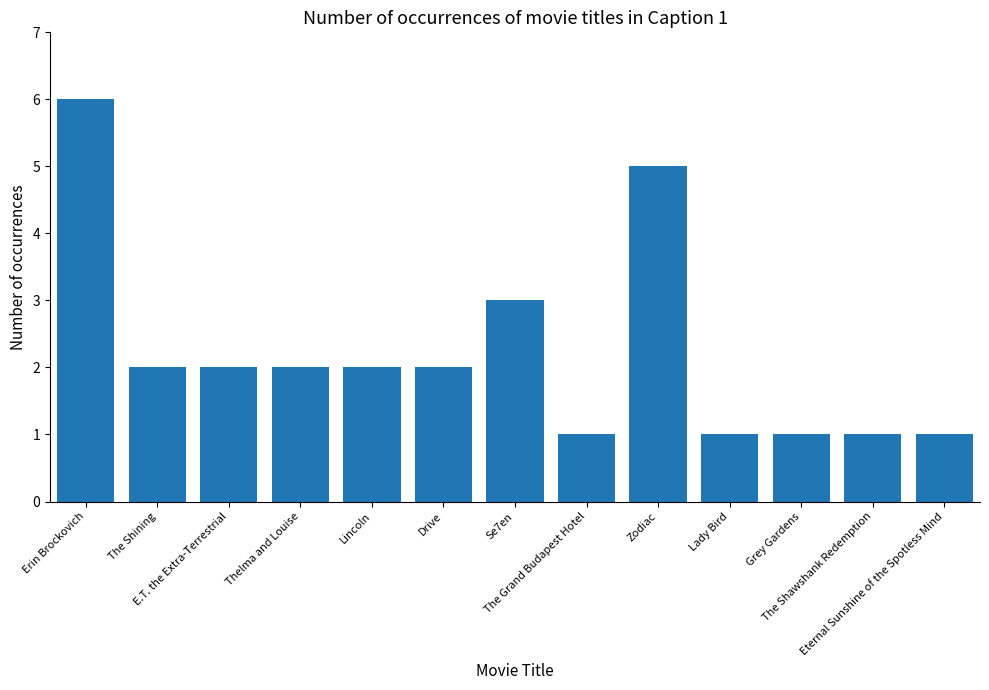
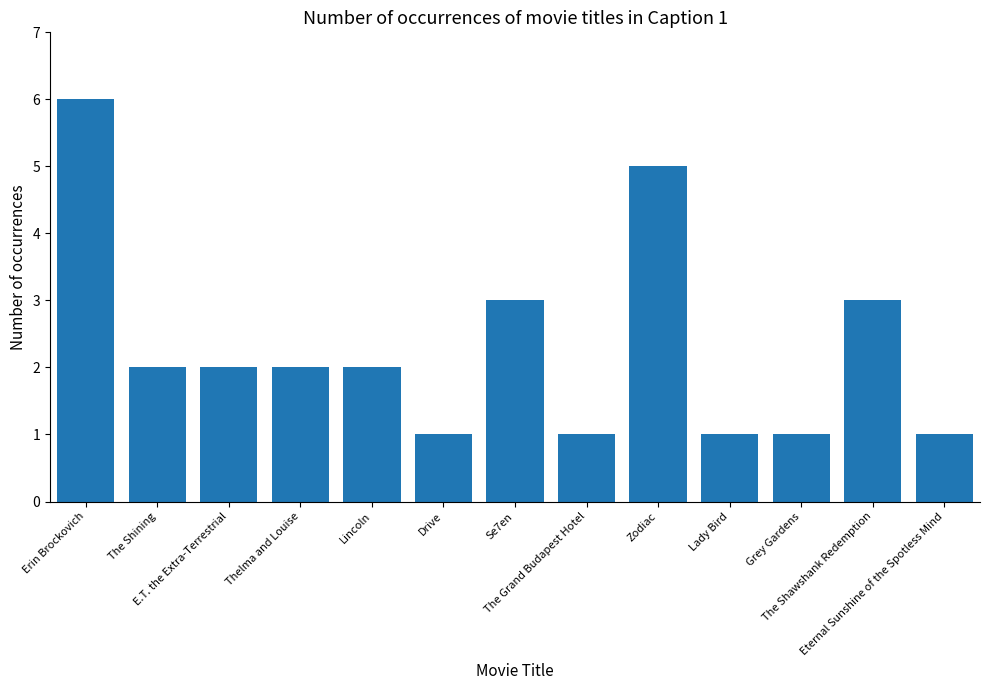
Drive: 2 -> 1
The Shawshank Redemption: 1 -> 3
